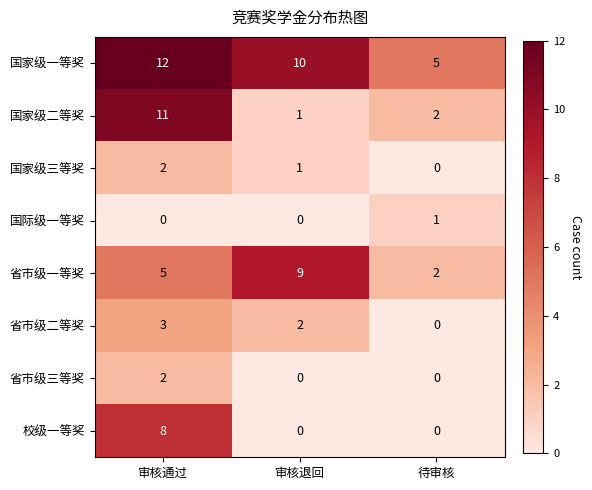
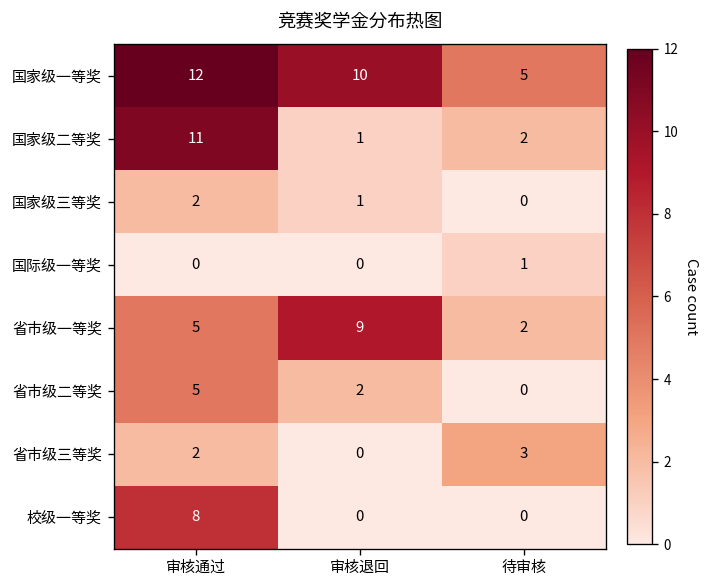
省市级二等奖, 审核通过: 3 -> 5
省市级三等奖, 待审核: 0 -> 3
